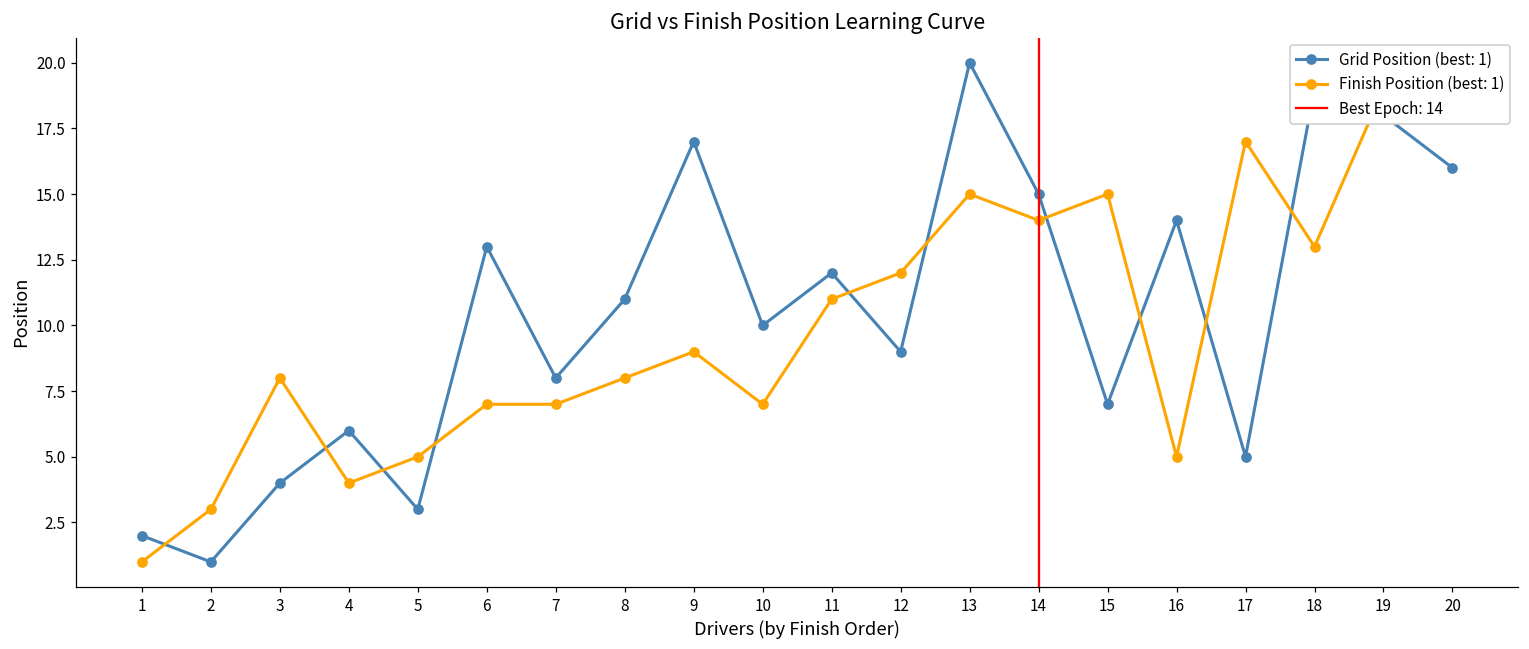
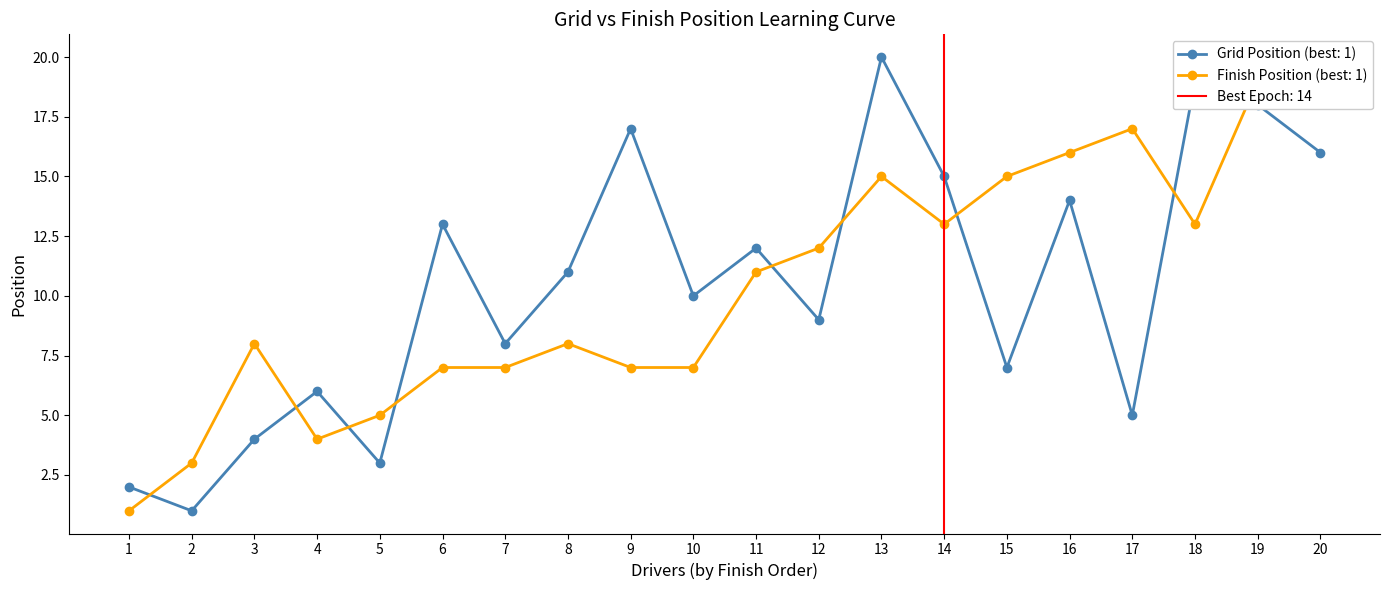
Finish Position (best: 1), 9: 9 -> 7
Finish Position (best: 1), 14: 14 -> 13
Finish Position (best: 1), 16: 5 -> 16
